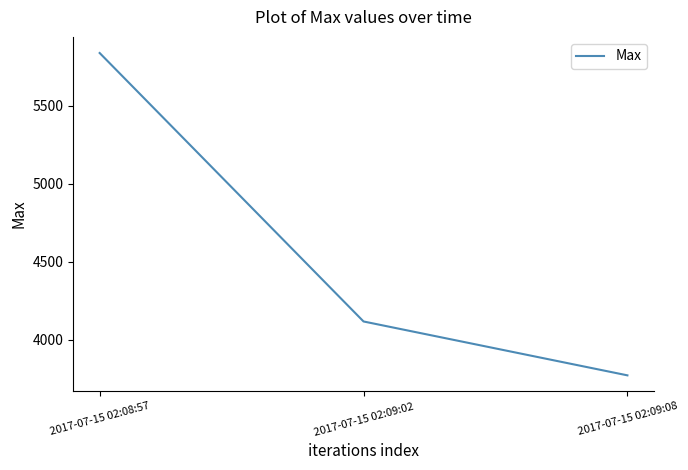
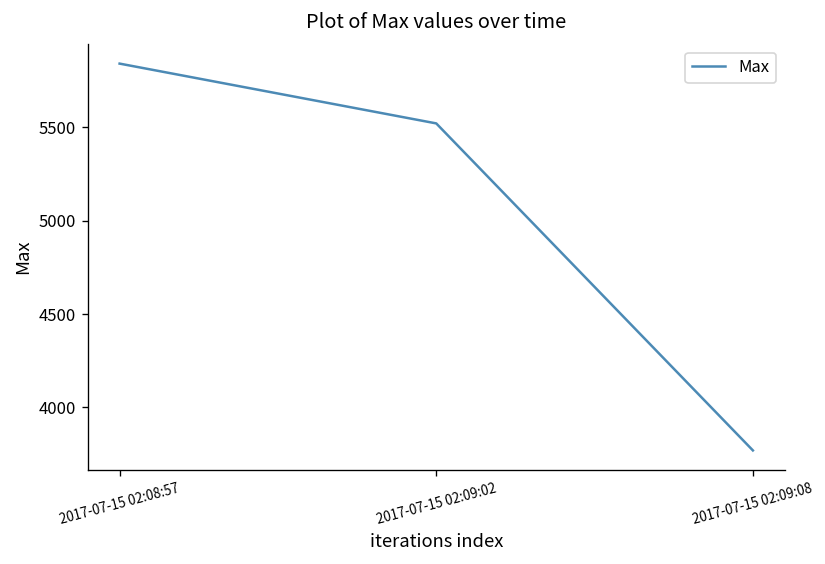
2017-07-15 02:09:02: 4120 -> 5520
